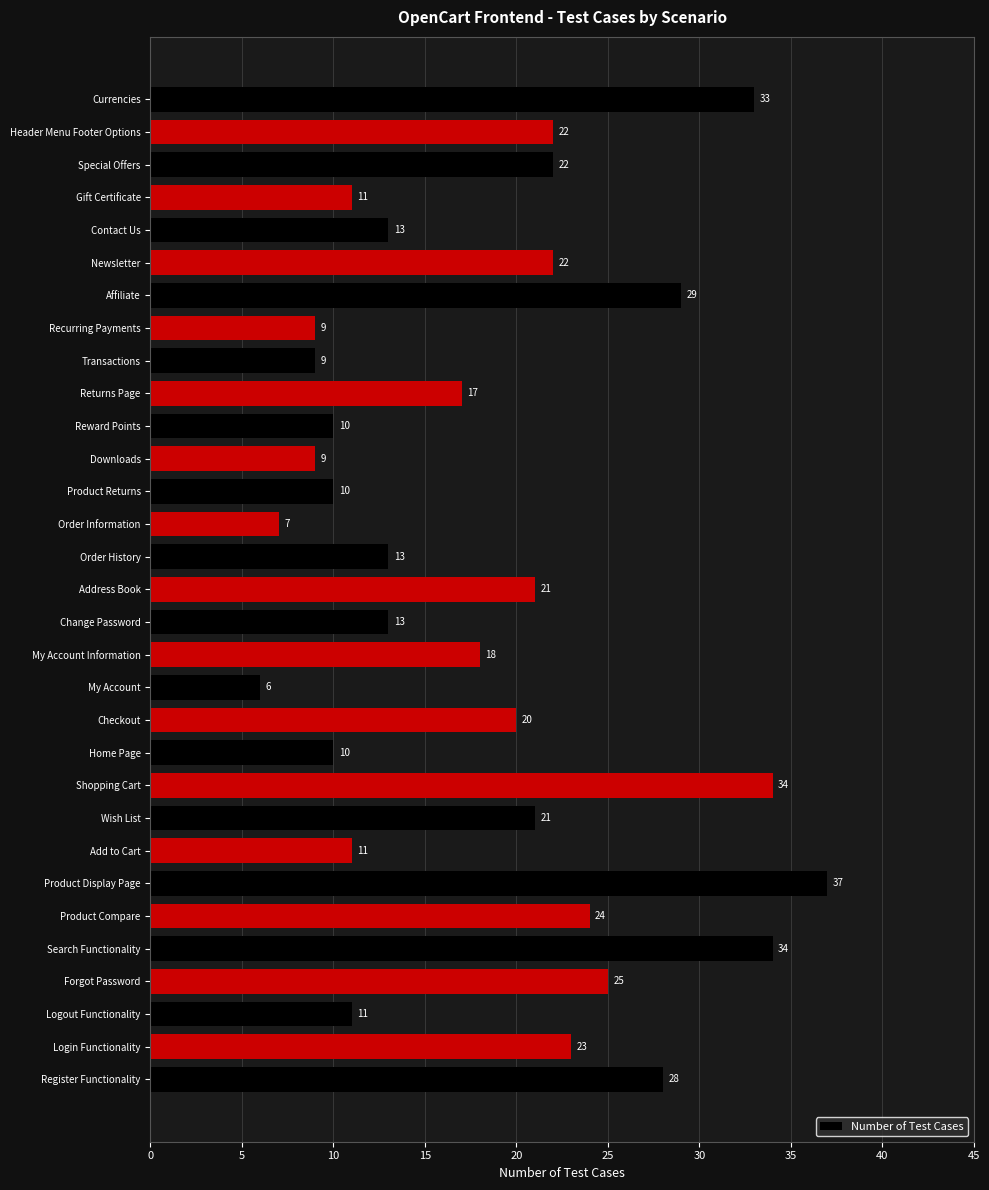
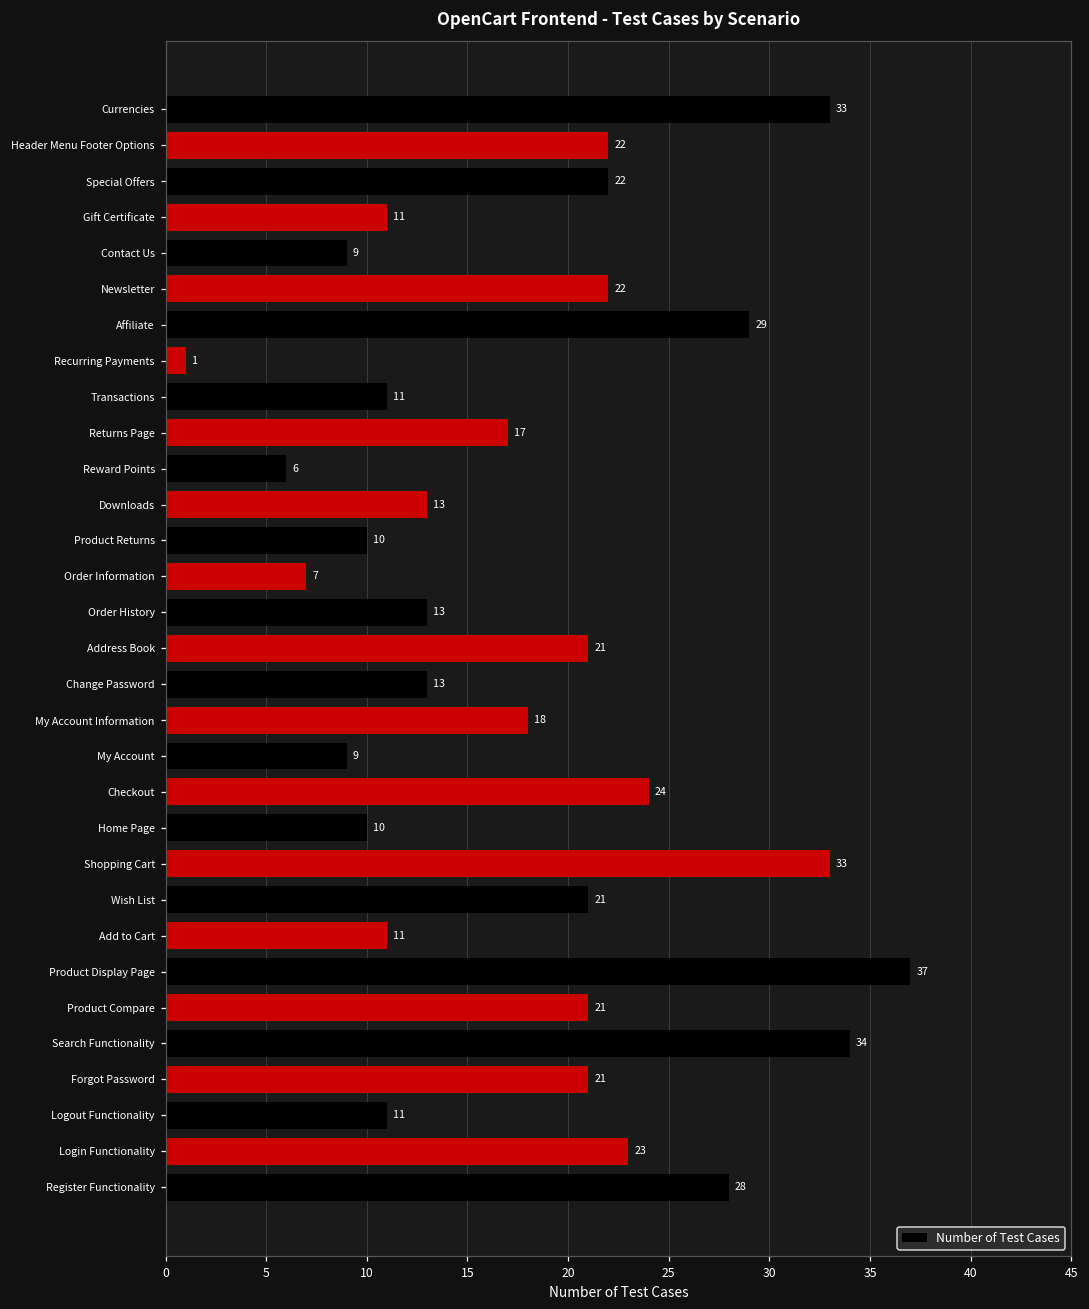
Contact Us: 13 -> 9
Recurring Payments: 9 -> 1
Transactions: 9 -> 11
Reward Points: 10 -> 6
Downloads: 9 -> 13
My Account: 6 -> 9
Checkout: 20 -> 24
Shopping Cart: 34 -> 33
Product Compare: 24 -> 21
Forgot Password: 25 -> 21
